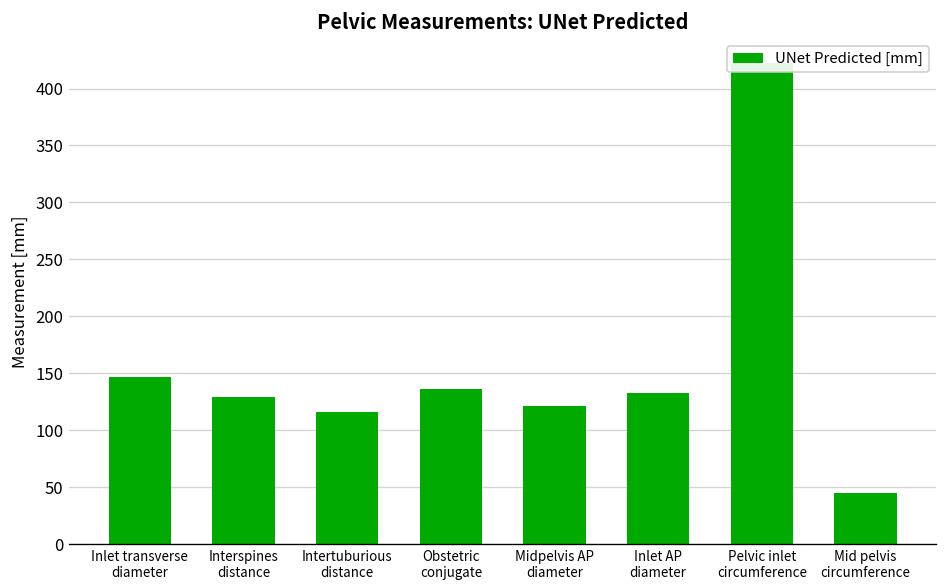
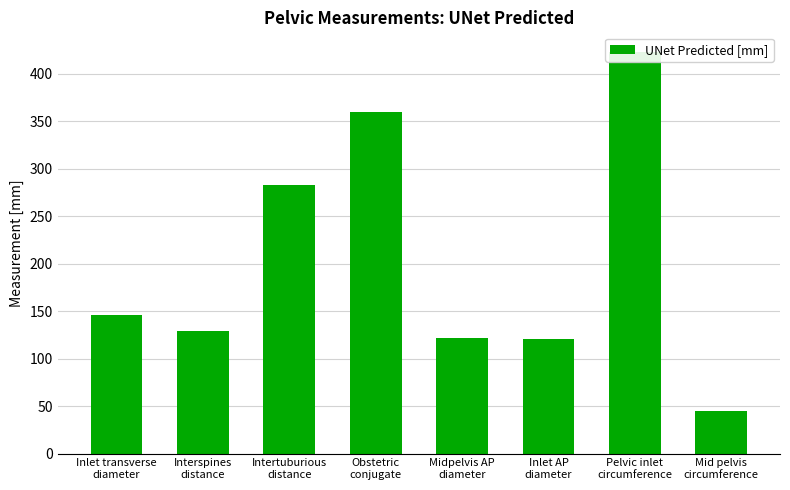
Intertuburious distance: 120 -> 280
Obstetric conjugate: 140 -> 360
Inlet AP diameter: 130 -> 120
